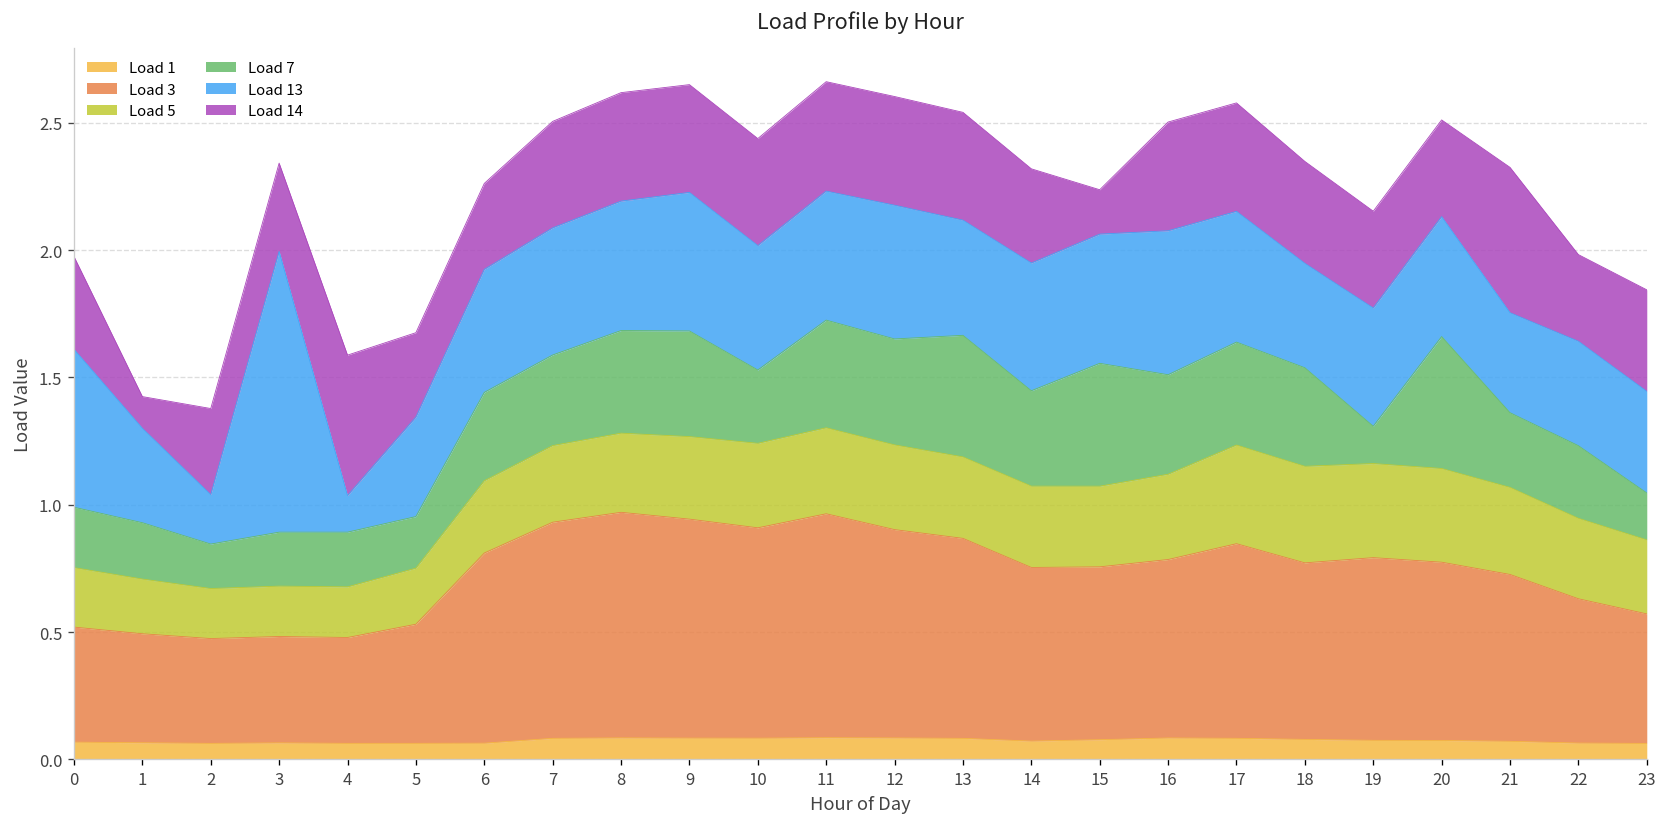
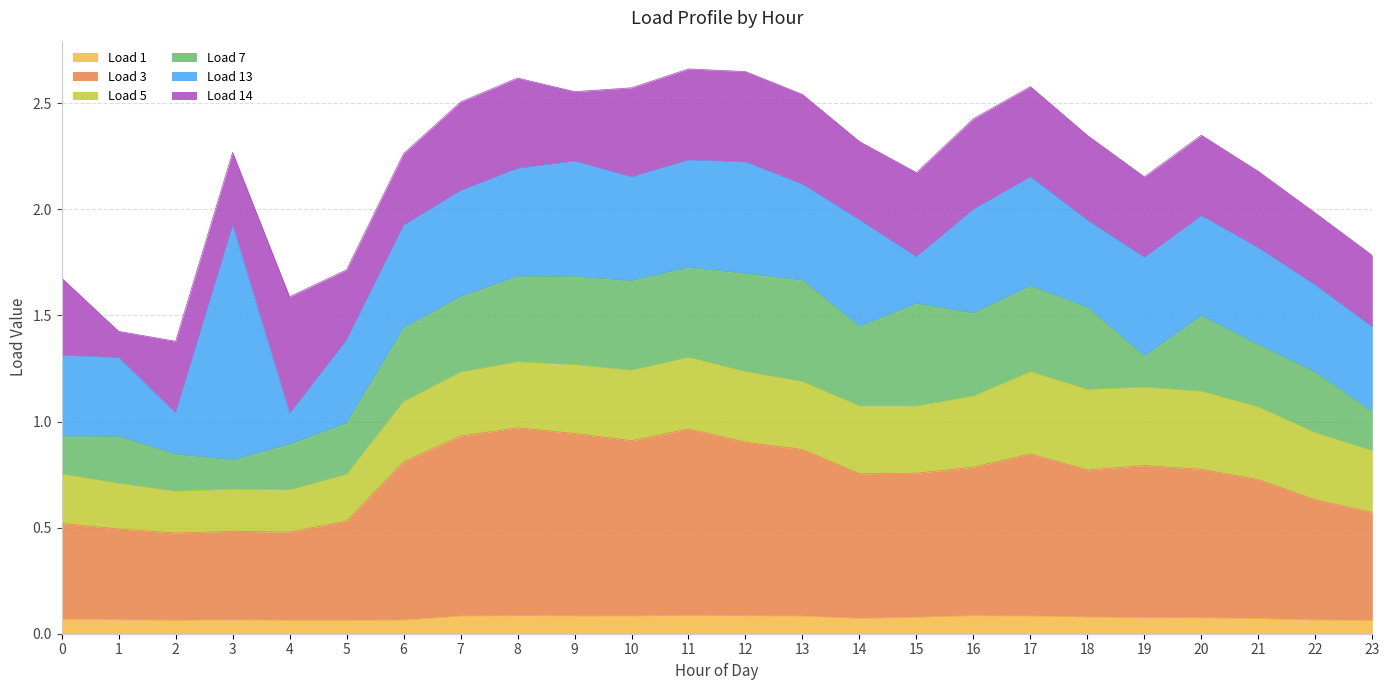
Load 7, 0: 0.24 -> 0.17
Load 13, 0: 0.62 -> 0.38
Load 7, 3: 0.21 -> 0.14
Load 7, 5: 0.20 -> 0.24
Load 14, 9: 0.42 -> 0.33
Load 7, 10: 0.29 -> 0.42
Load 7, 12: 0.42 -> 0.46
Load 13, 15: 0.51 -> 0.22
Load 14, 15: 0.17 -> 0.40
Load 13, 16: 0.57 -> 0.49
Load 7, 20: 0.52 -> 0.36
Load 13, 21: 0.39 -> 0.46
Load 14, 21: 0.57 -> 0.36
Load 14, 23: 0.40 -> 0.34
